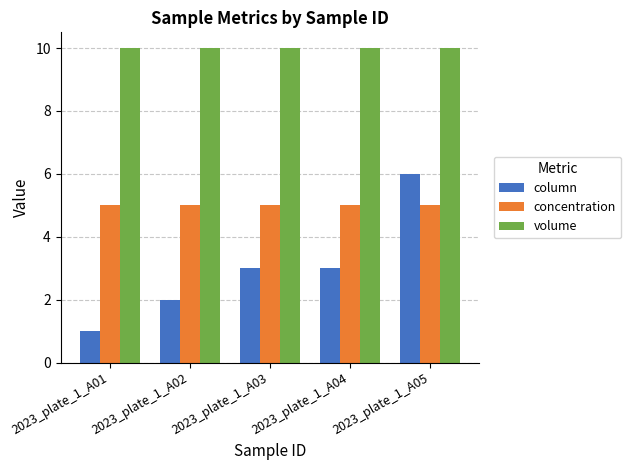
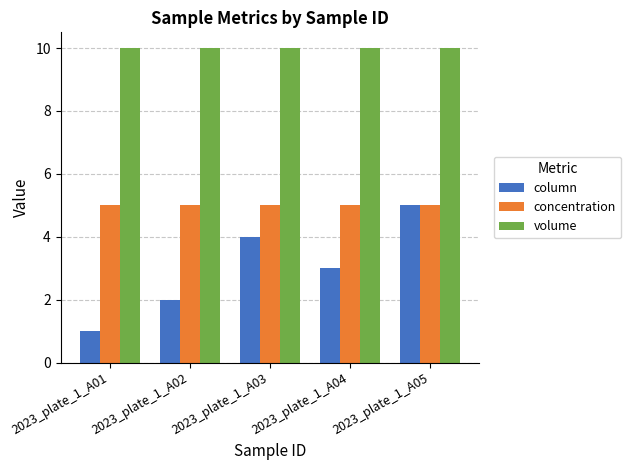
column, 2023_plate_1_A03: 3 -> 4
column, 2023_plate_1_A05: 6 -> 5
